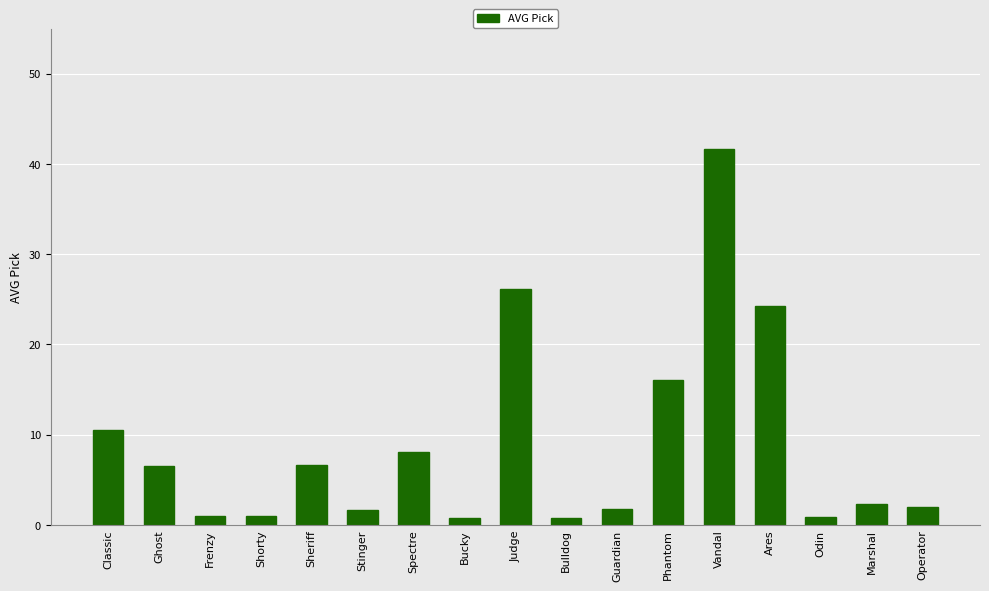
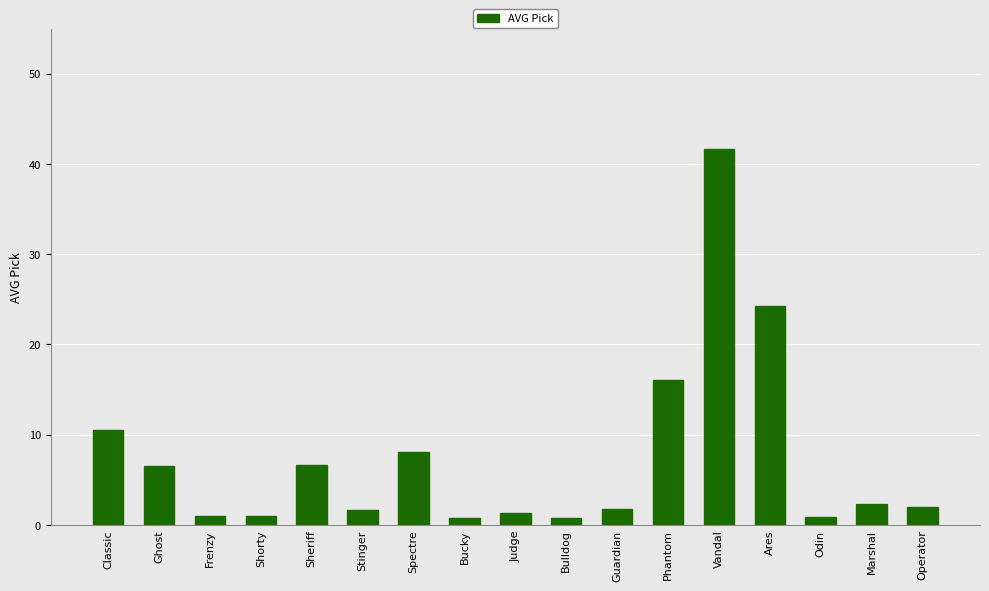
Judge: 26 -> 1
